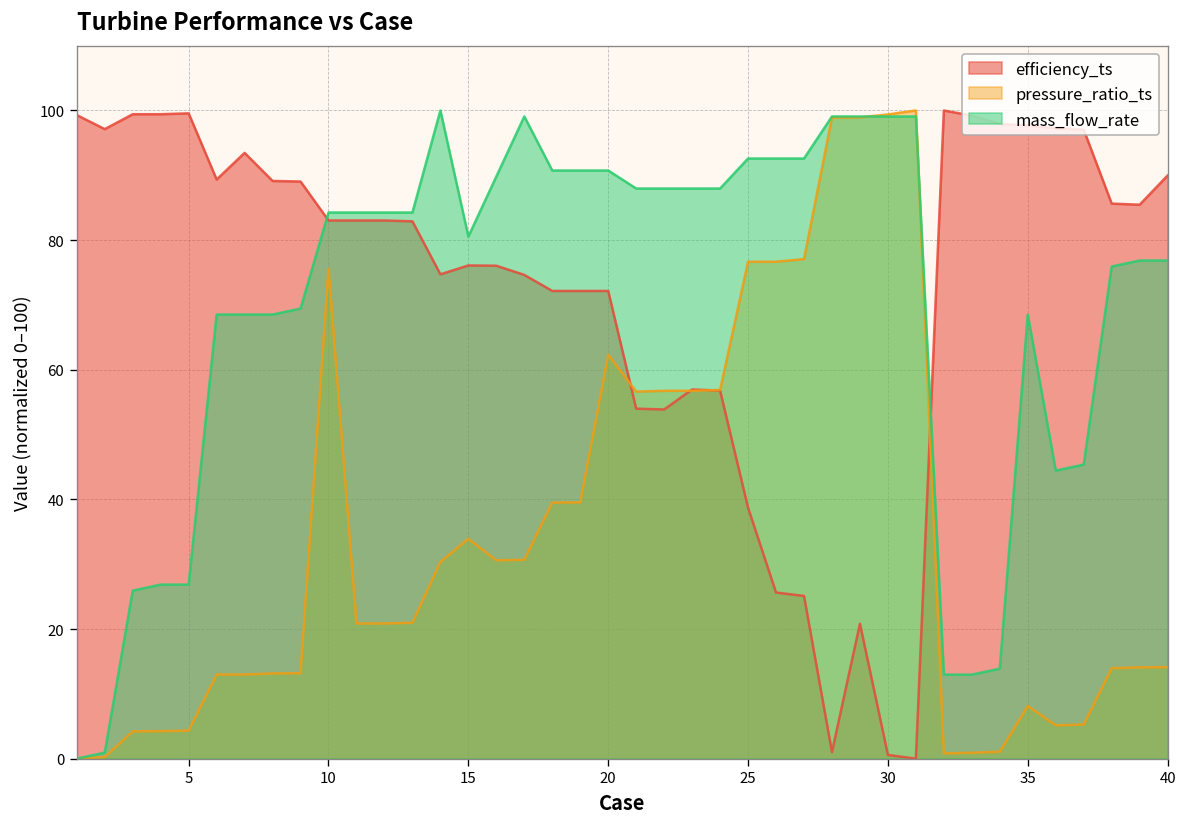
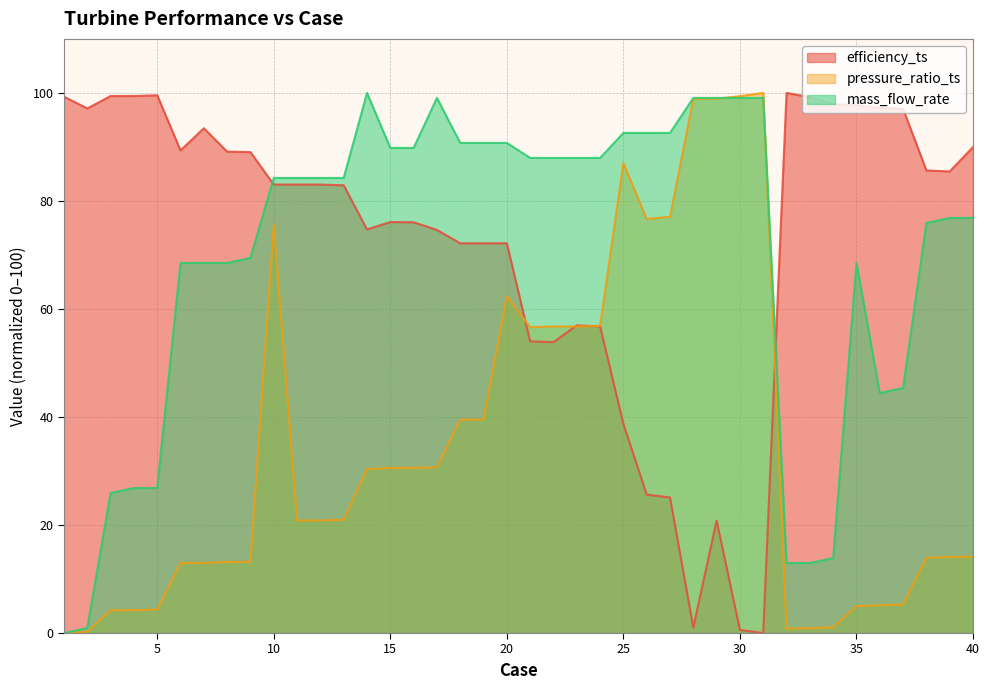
pressure_ratio_ts, 15: 34 -> 31
mass_flow_rate, 15: 81 -> 90
pressure_ratio_ts, 25: 77 -> 87
pressure_ratio_ts, 35: 8 -> 5
